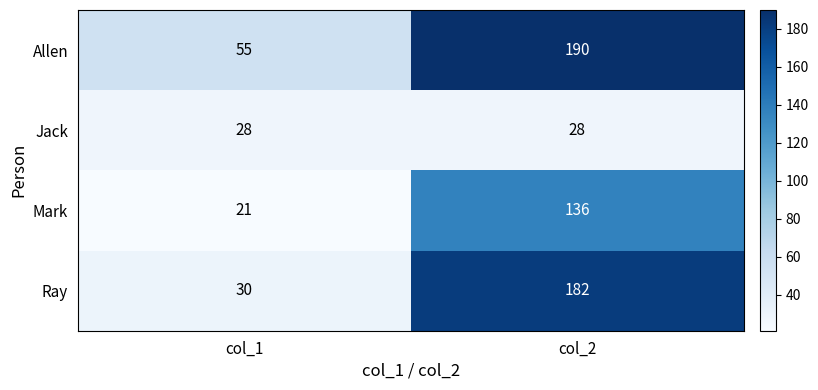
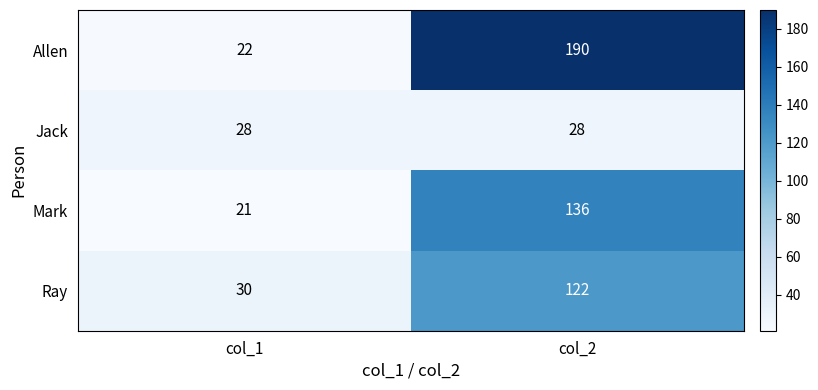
Allen, col_1: 55 -> 22
Ray, col_2: 182 -> 122
